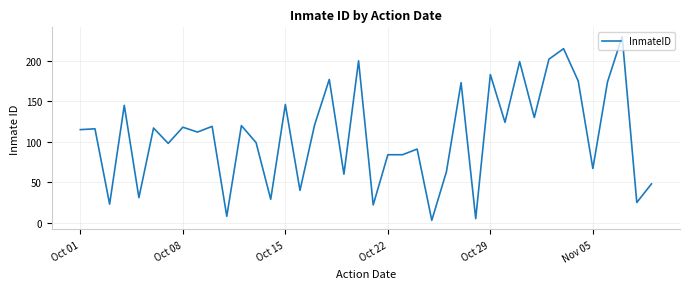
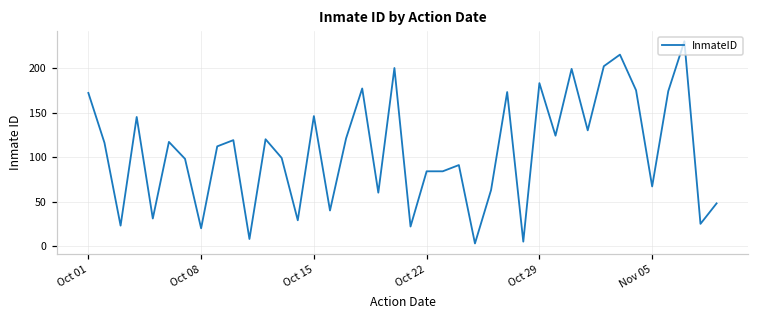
Oct 01: 120 -> 170
Oct 08: 120 -> 20
